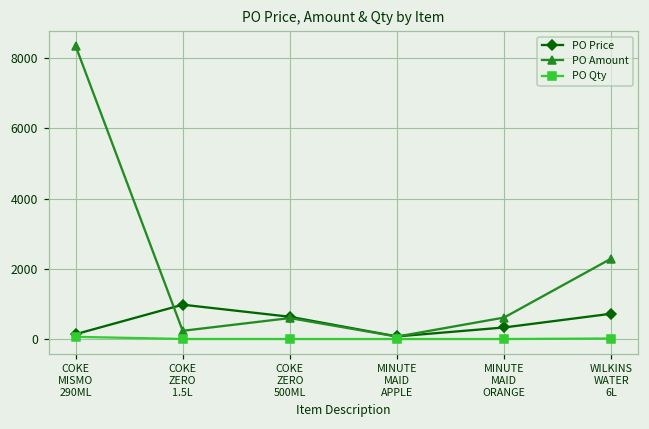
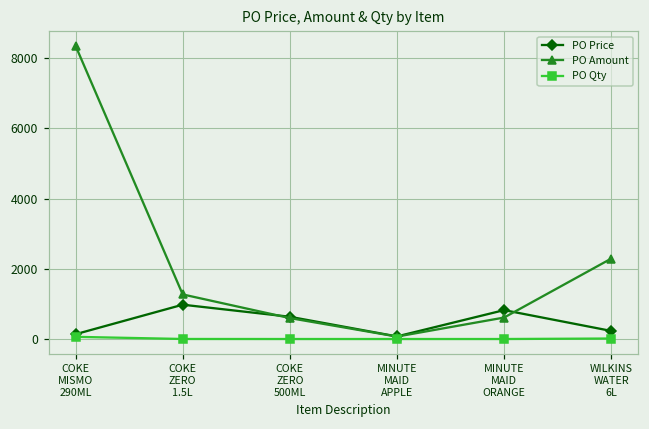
PO Amount, COKE ZERO 1.5L: 200 -> 1300
PO Price, MINUTE MAID ORANGE: 300 -> 800
PO Price, WILKINS WATER 6L: 700 -> 200
